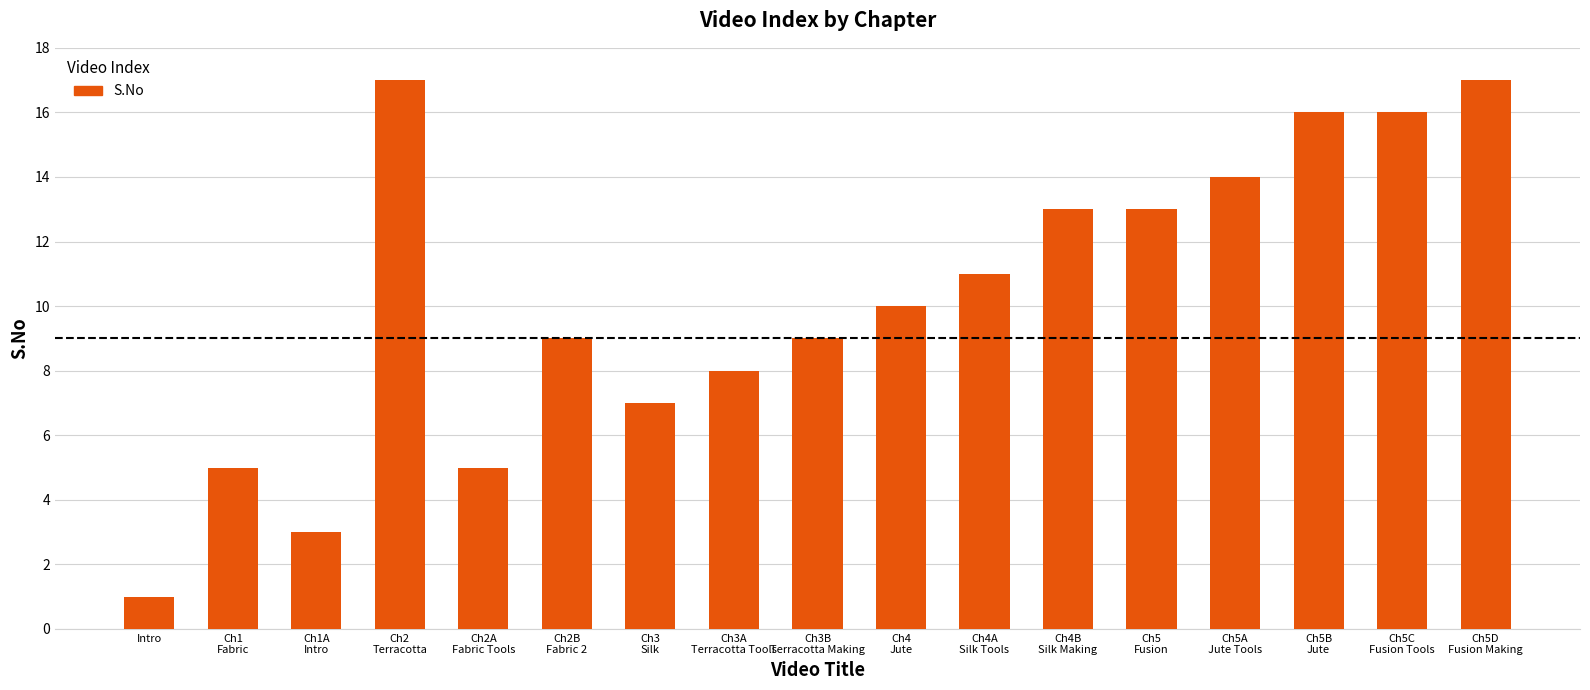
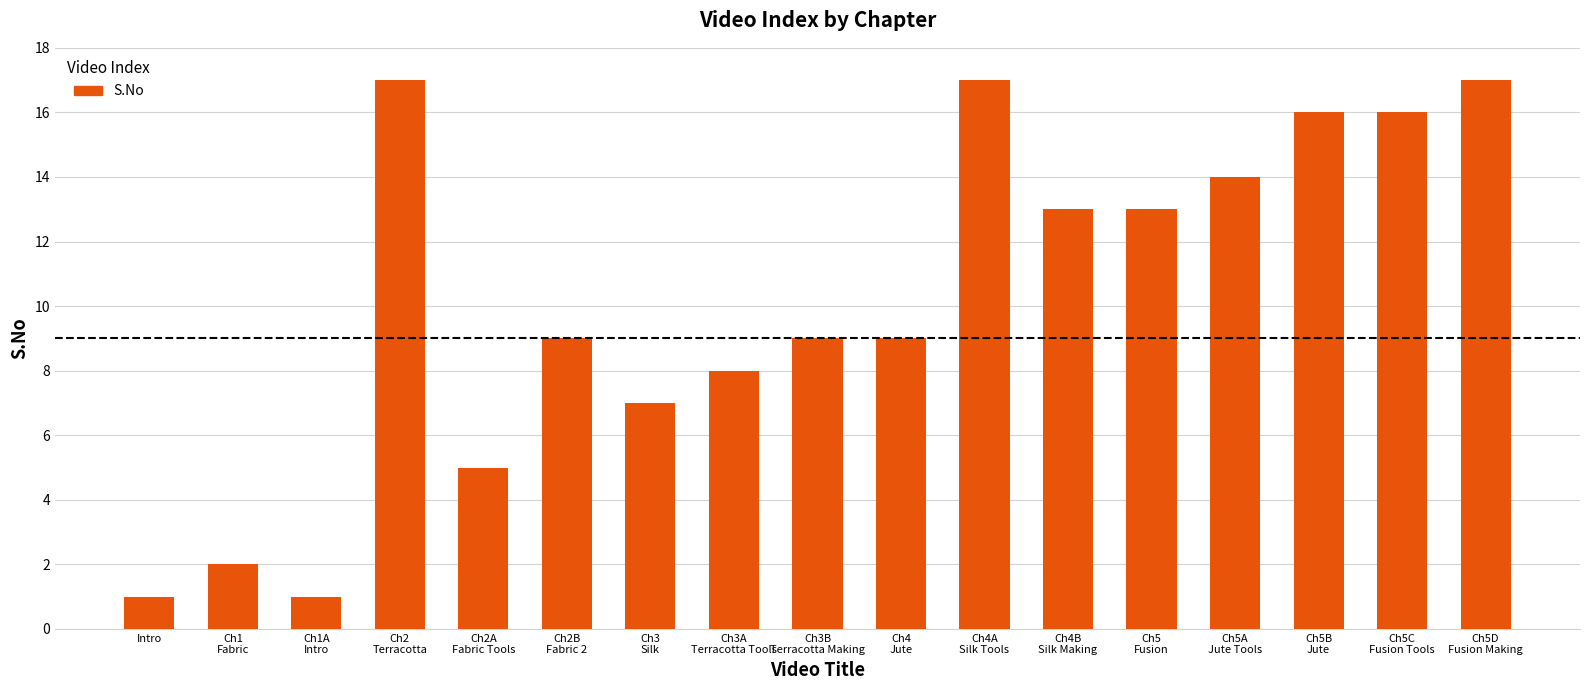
Ch1 Fabric: 5 -> 2
Ch1A Intro: 3 -> 1
Ch4 Jute: 10 -> 9
Ch4A Silk Tools: 11 -> 17
